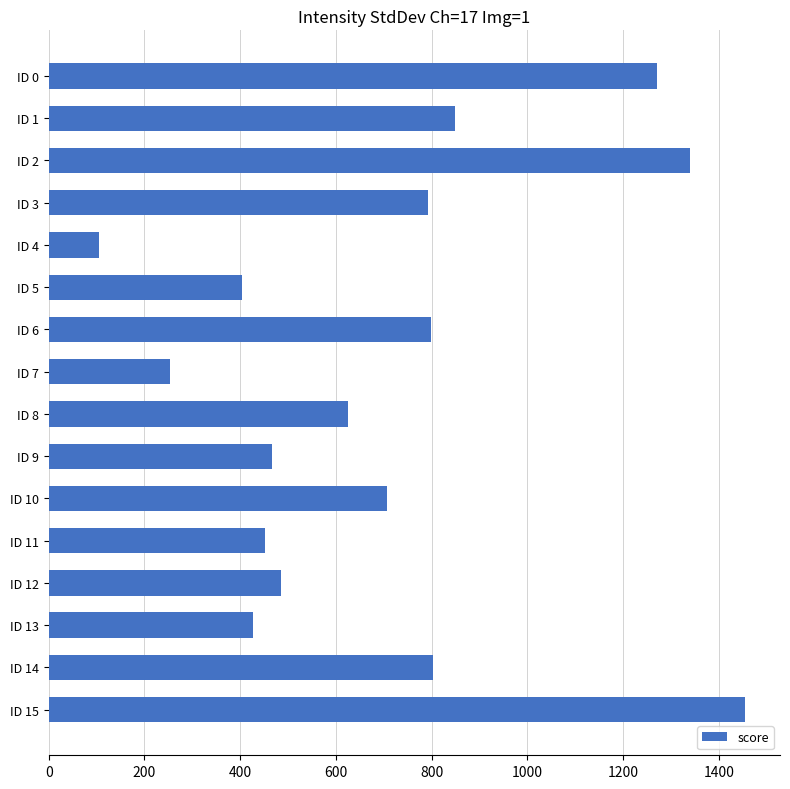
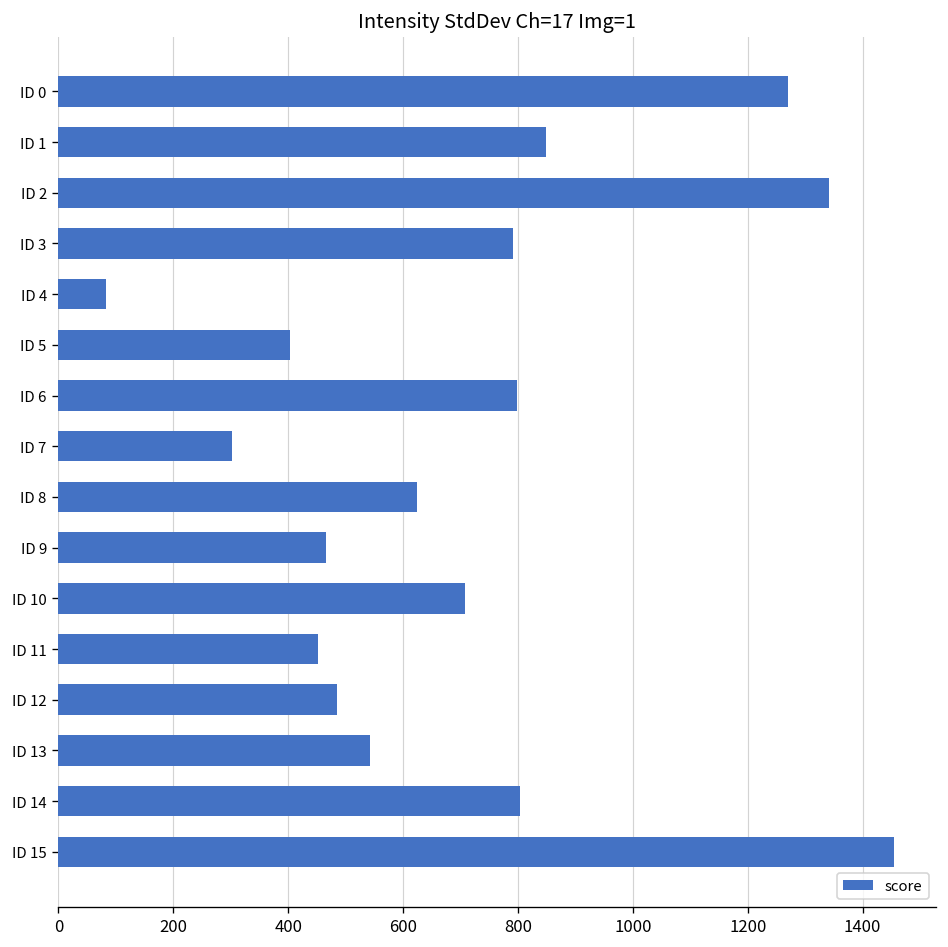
ID 4: 100 -> 80
ID 7: 250 -> 300
ID 13: 430 -> 540
